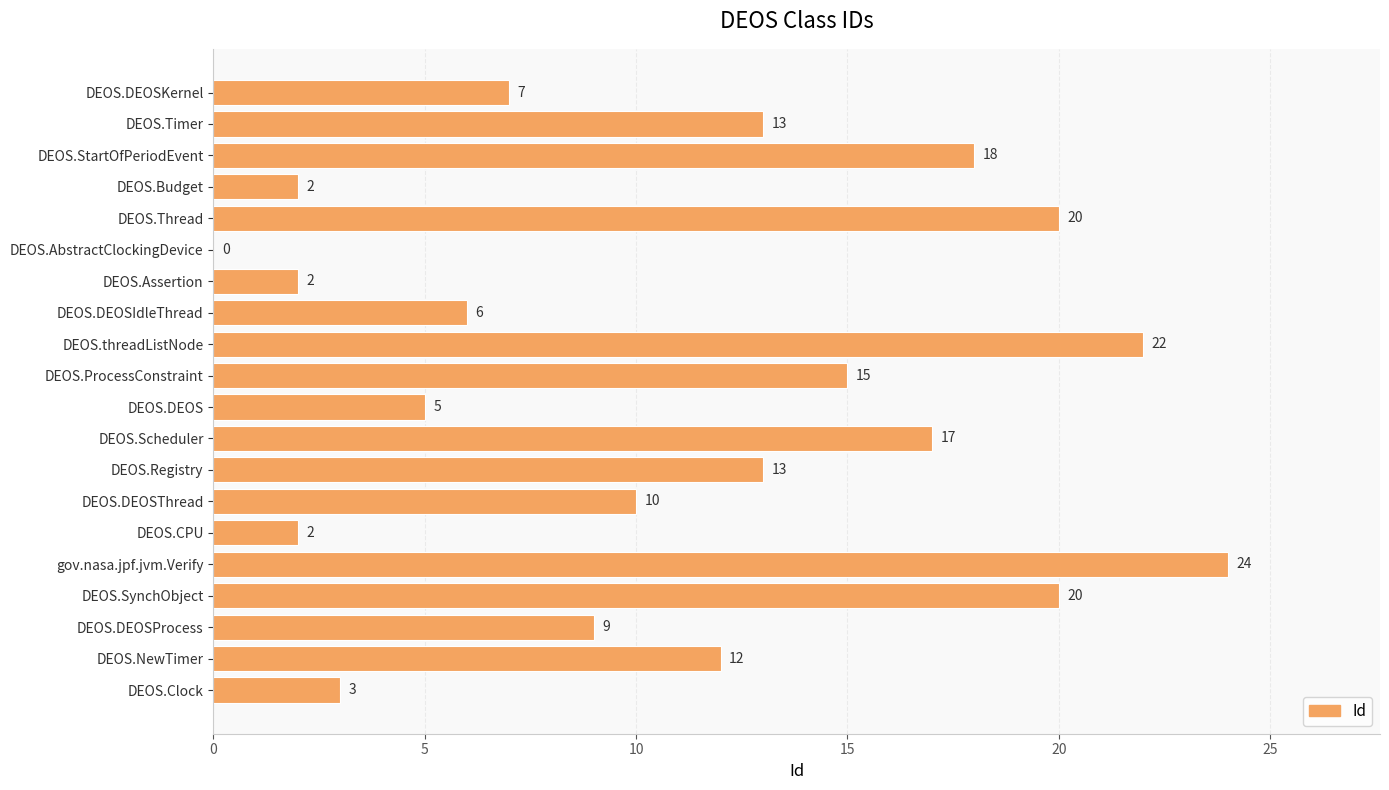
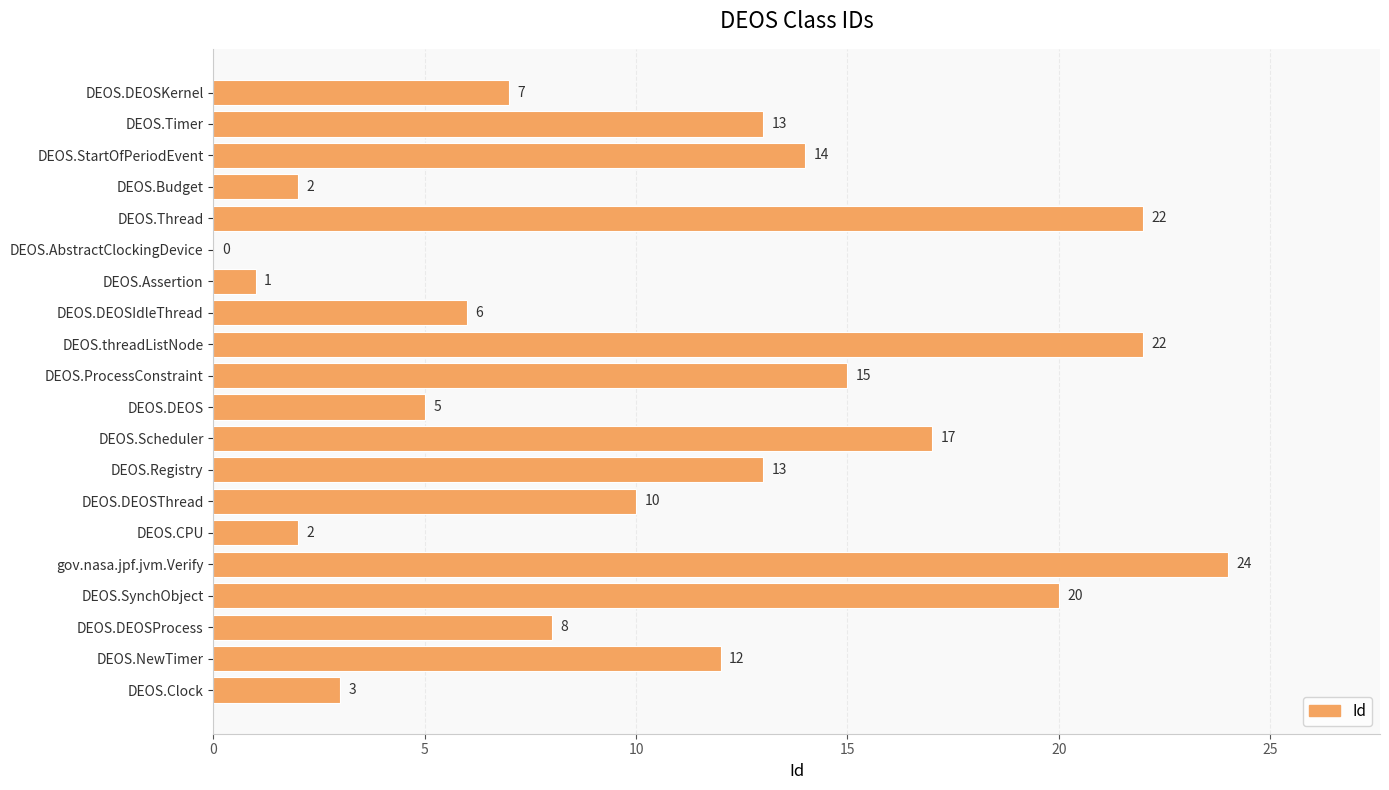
DEOS.StartOfPeriodEvent: 18 -> 14
DEOS.Thread: 20 -> 22
DEOS.Assertion: 2 -> 1
DEOS.DEOSProcess: 9 -> 8
